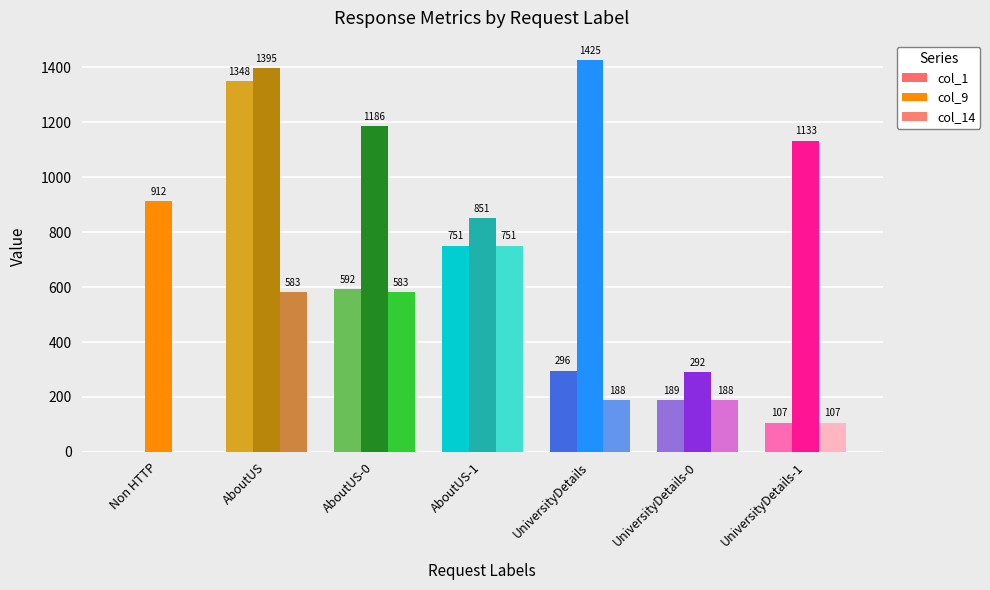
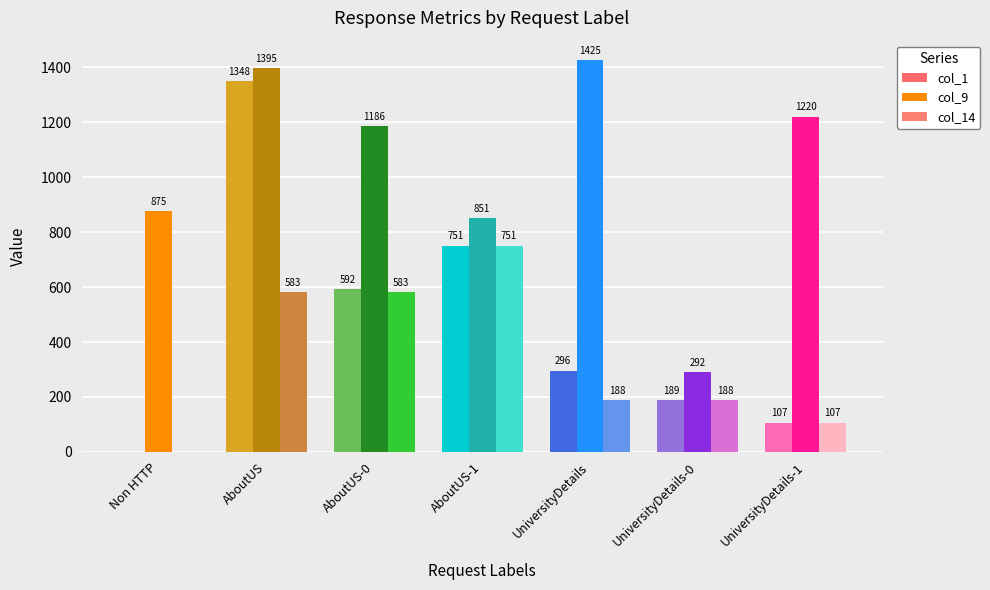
col_9, Non HTTP: 912 -> 875
col_9, UniversityDetails-1: 1133 -> 1220
